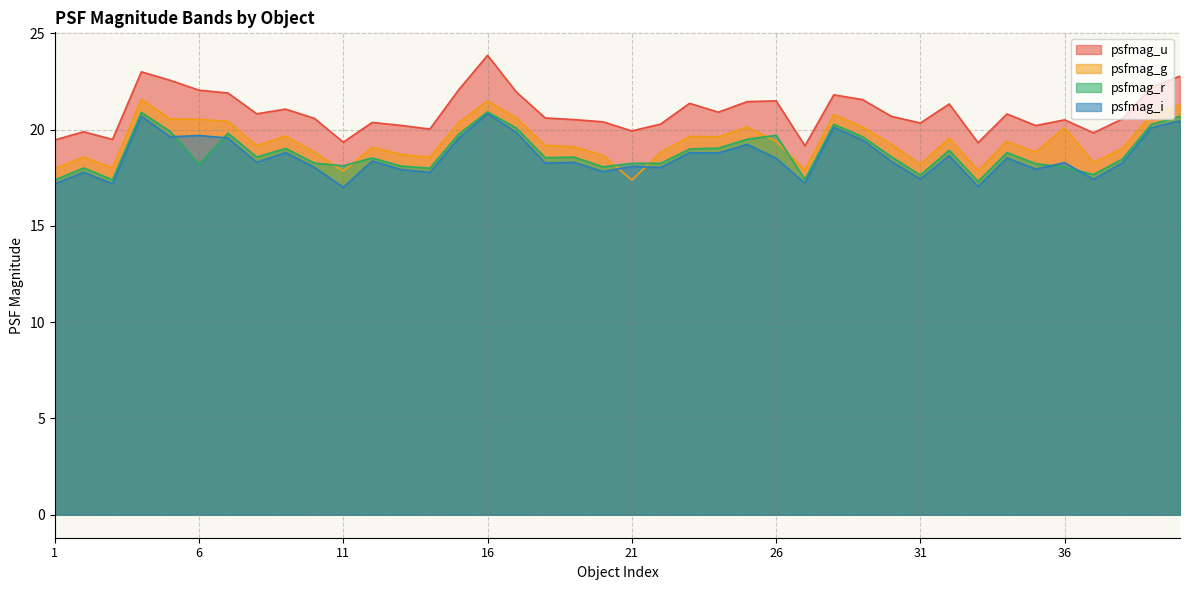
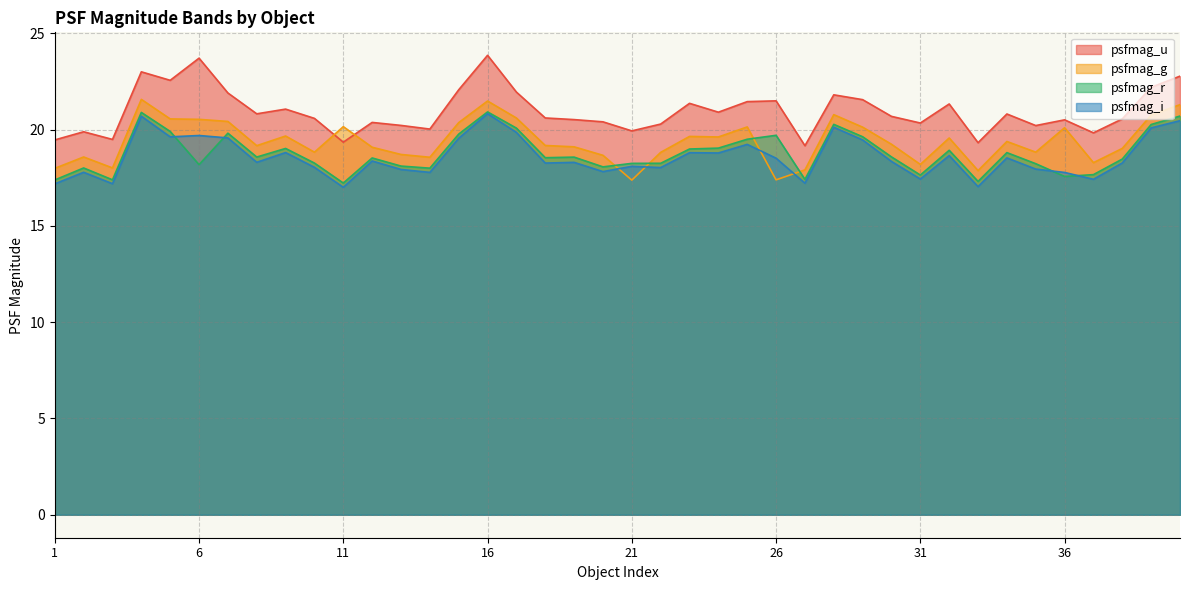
psfmag_u, 6: 22.1 -> 23.7
psfmag_g, 11: 17.8 -> 20.2
psfmag_r, 11: 18.1 -> 17.2
psfmag_g, 26: 19.4 -> 17.4
psfmag_r, 36: 18.1 -> 17.6
psfmag_i, 36: 18.3 -> 17.8
